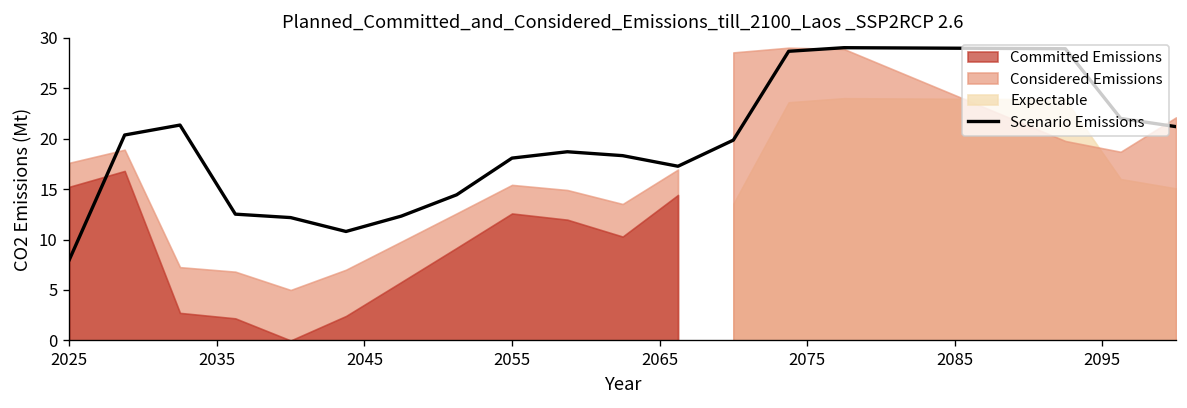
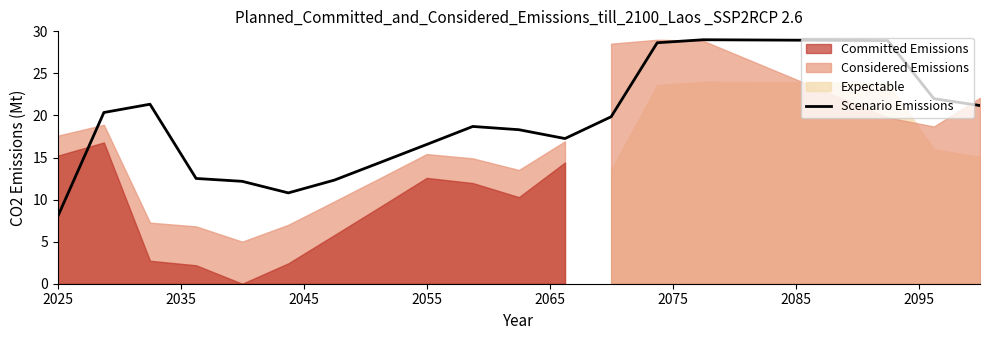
Scenario Emissions, 2055: 18 -> 17
